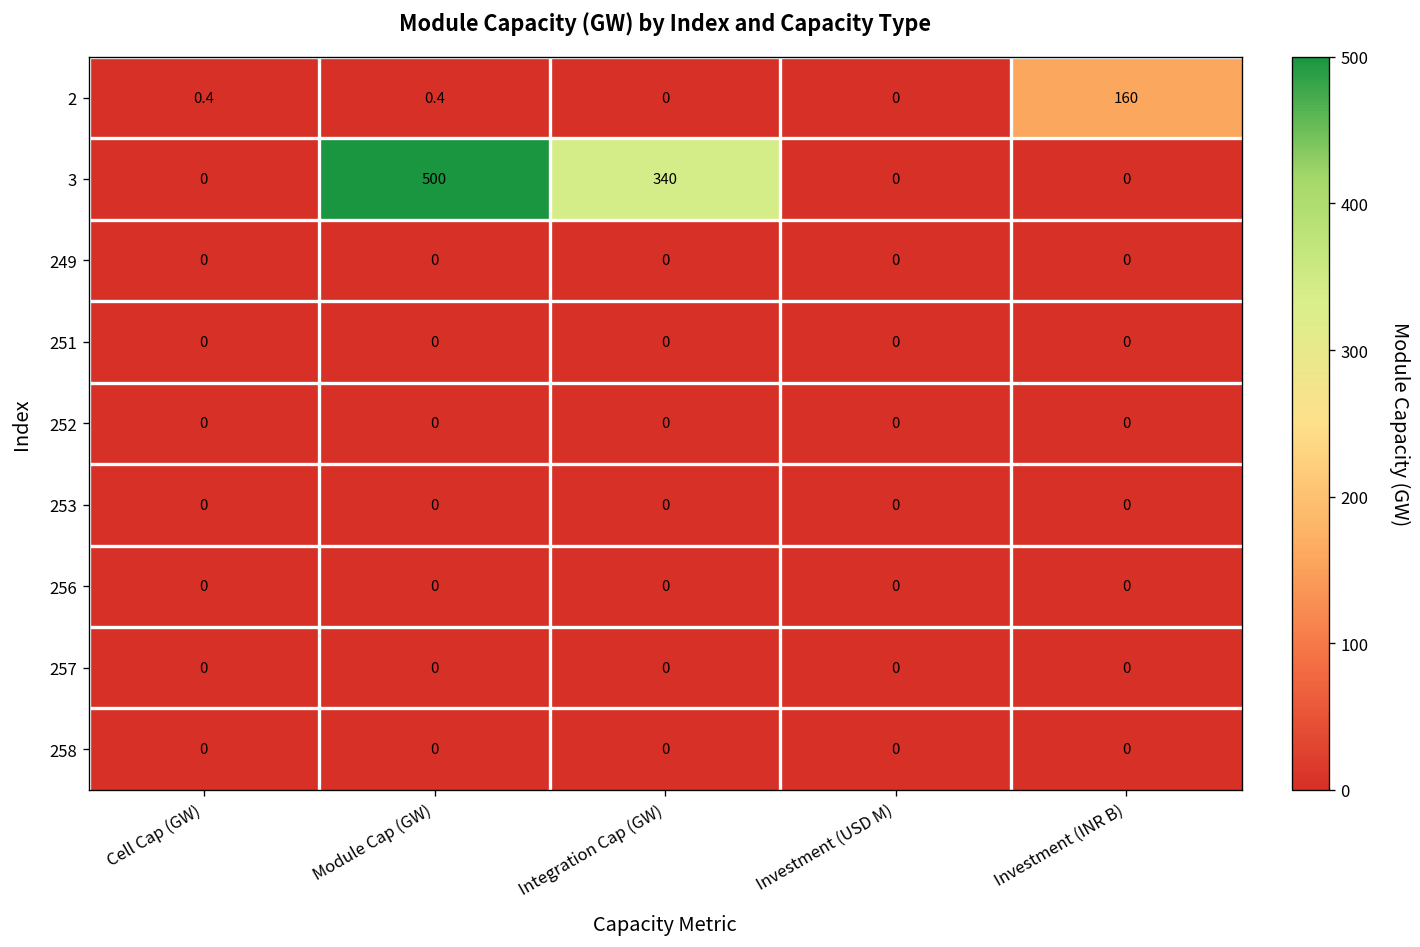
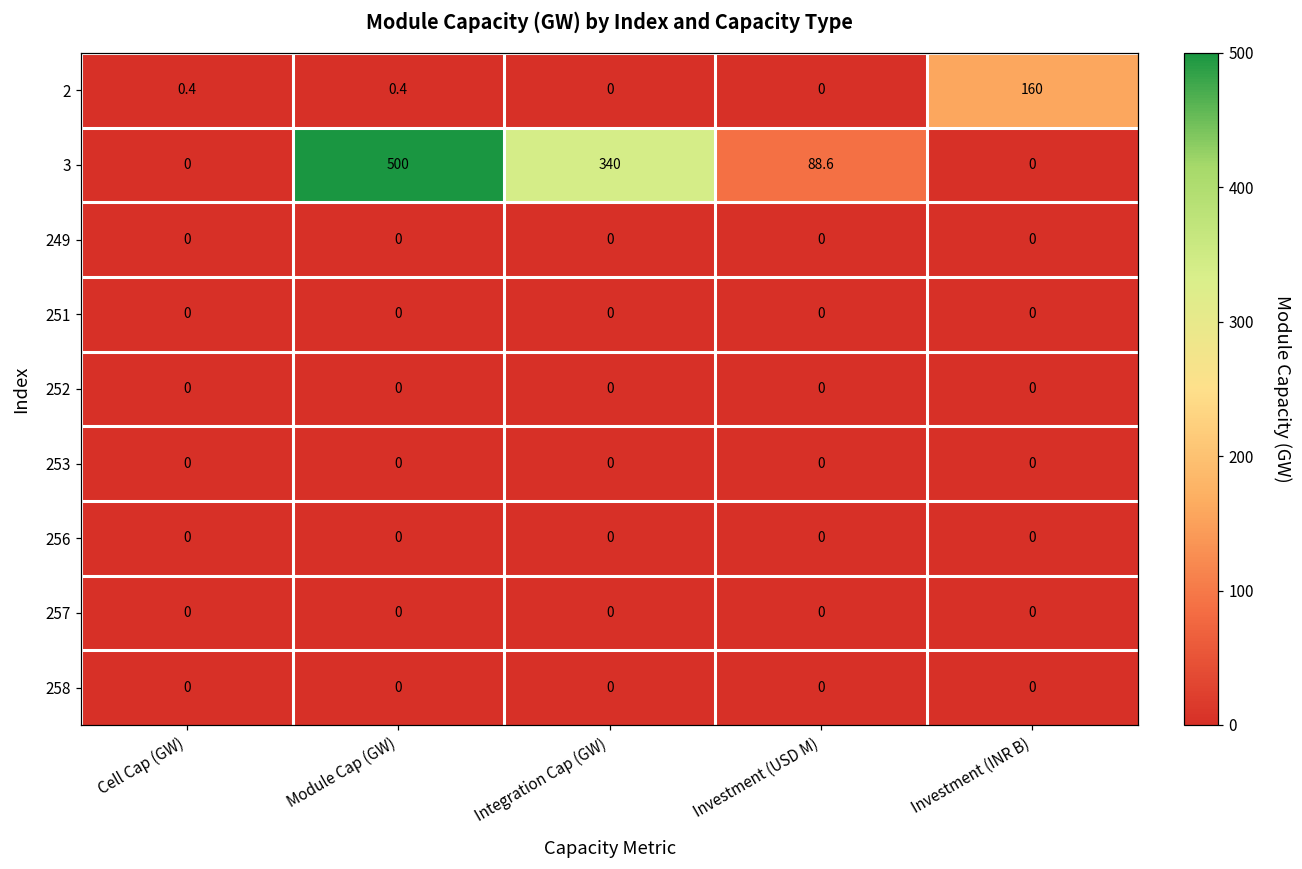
3, Investment (USD M): 0 -> 88.6
